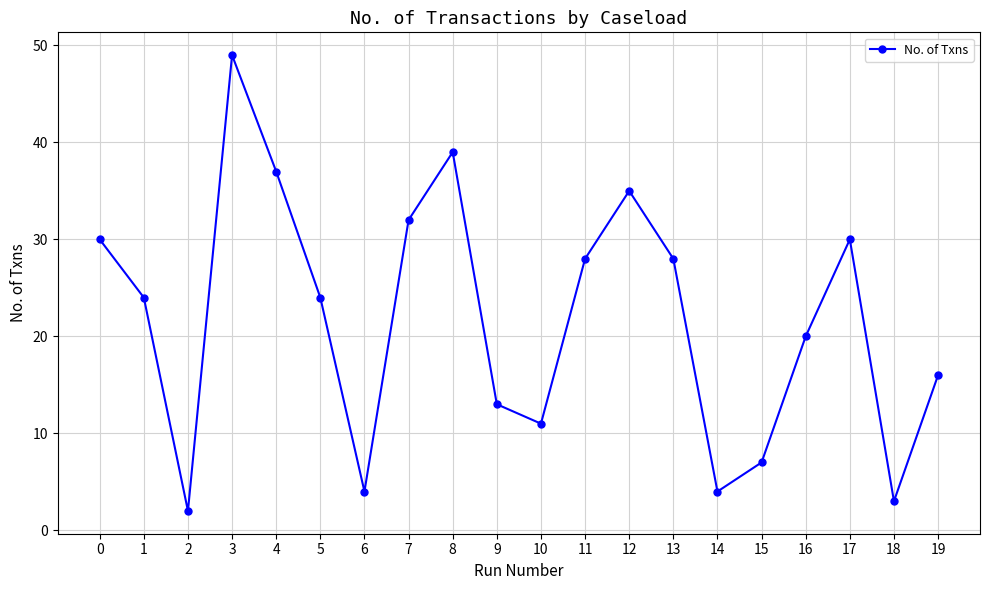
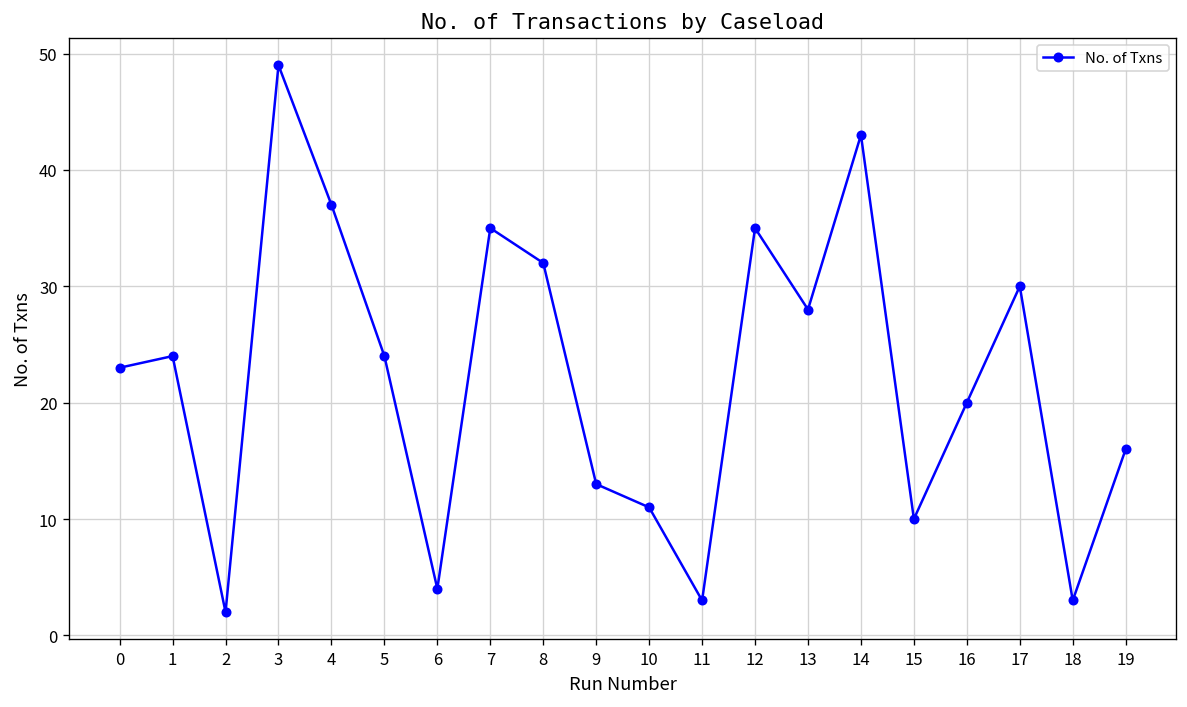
0: 30 -> 23
7: 32 -> 35
8: 39 -> 32
11: 28 -> 3
14: 4 -> 43
15: 7 -> 10
